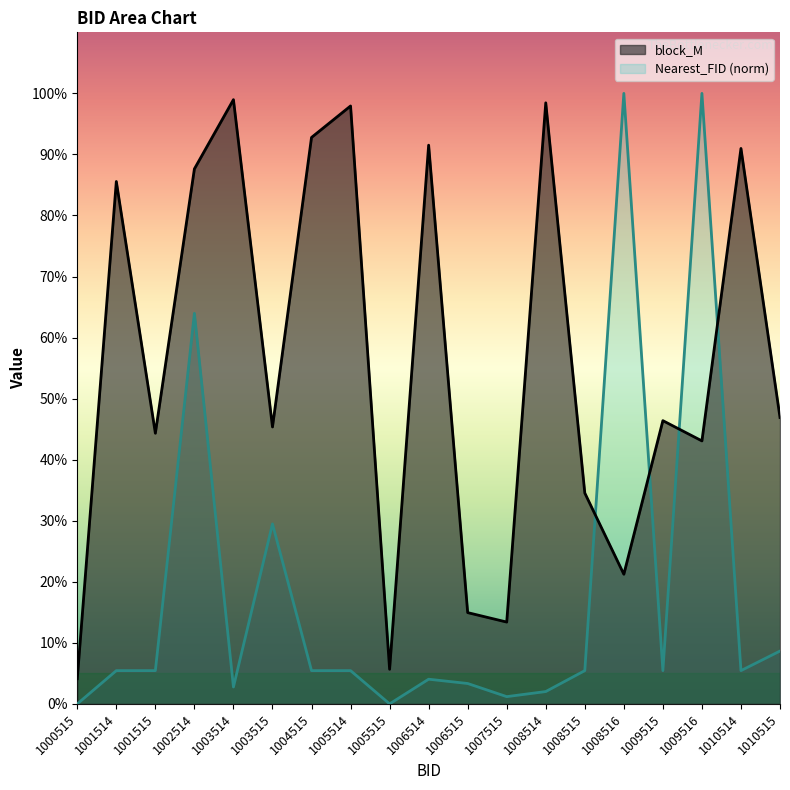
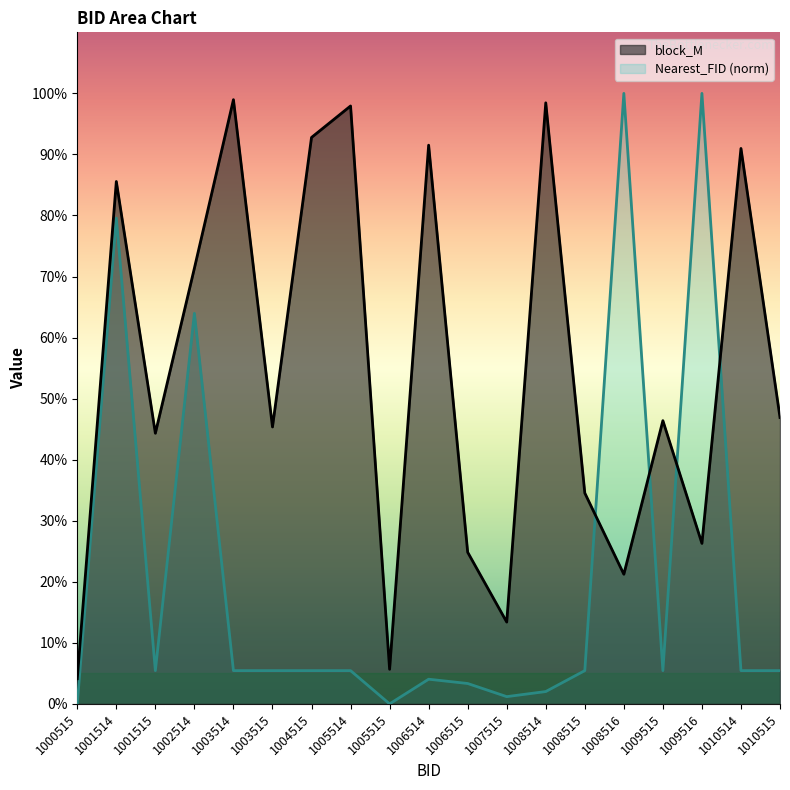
Nearest_FID (norm), 1001514: 5% -> 80%
block_M, 1002514: 88% -> 71%
Nearest_FID (norm), 1003514: 3% -> 5%
Nearest_FID (norm), 1003515: 29% -> 5%
block_M, 1006515: 15% -> 25%
block_M, 1009516: 43% -> 26%
Nearest_FID (norm), 1010515: 9% -> 5%
